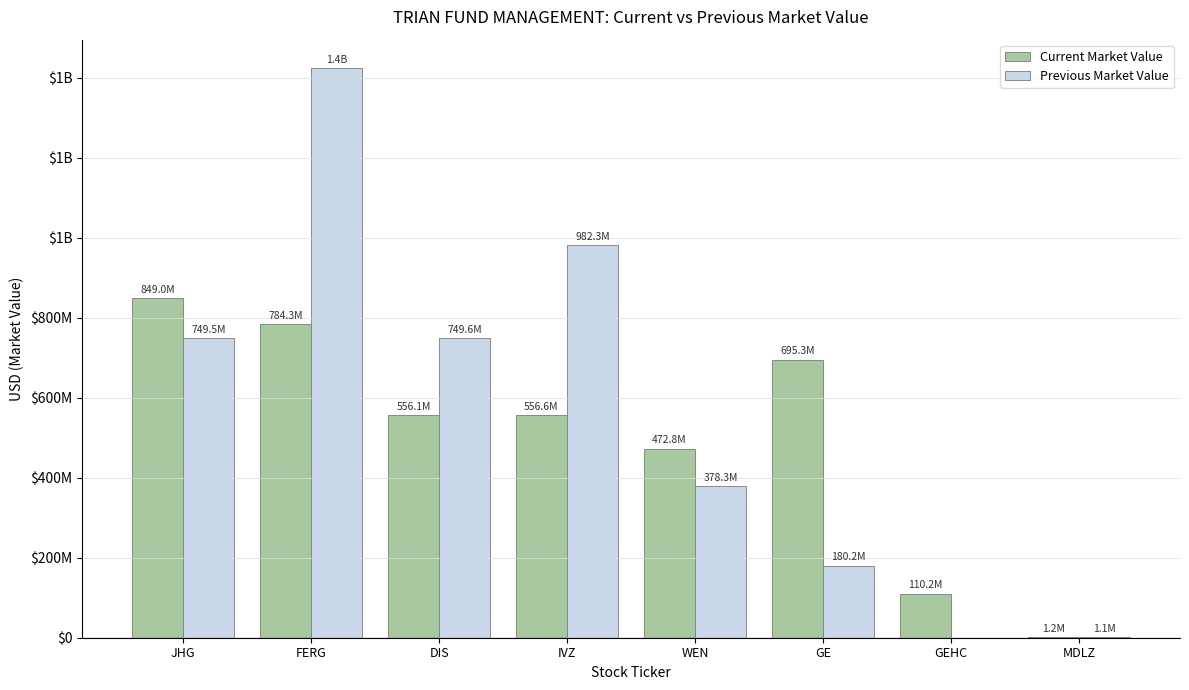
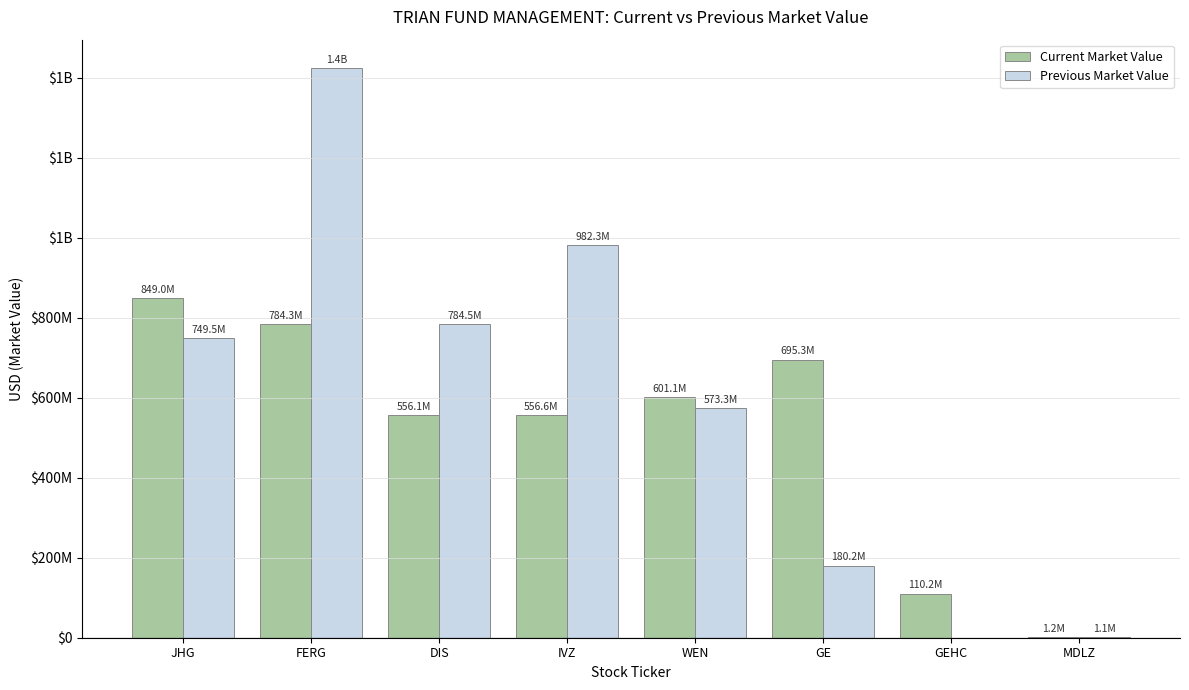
Previous Market Value, DIS: 749.6M -> 784.5M
Current Market Value, WEN: 472.8M -> 601.1M
Previous Market Value, WEN: 378.3M -> 573.3M
